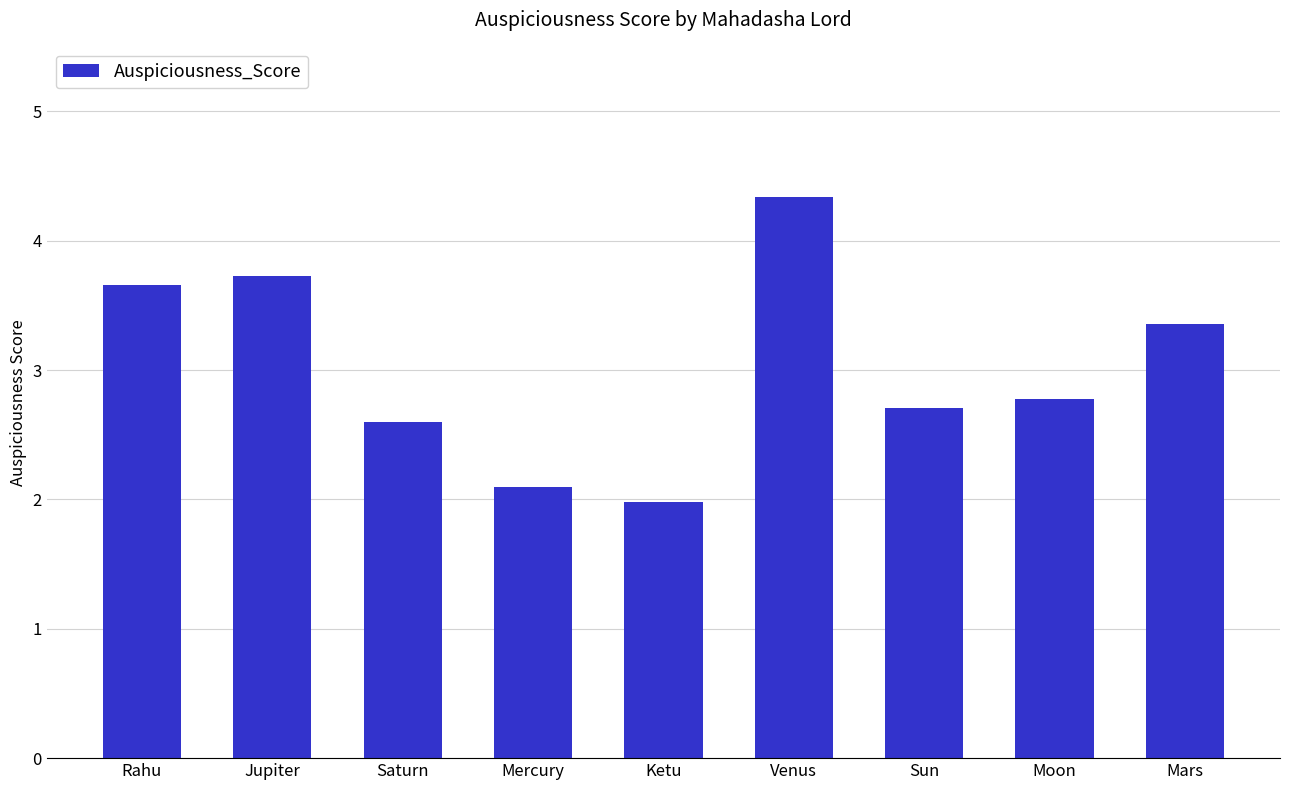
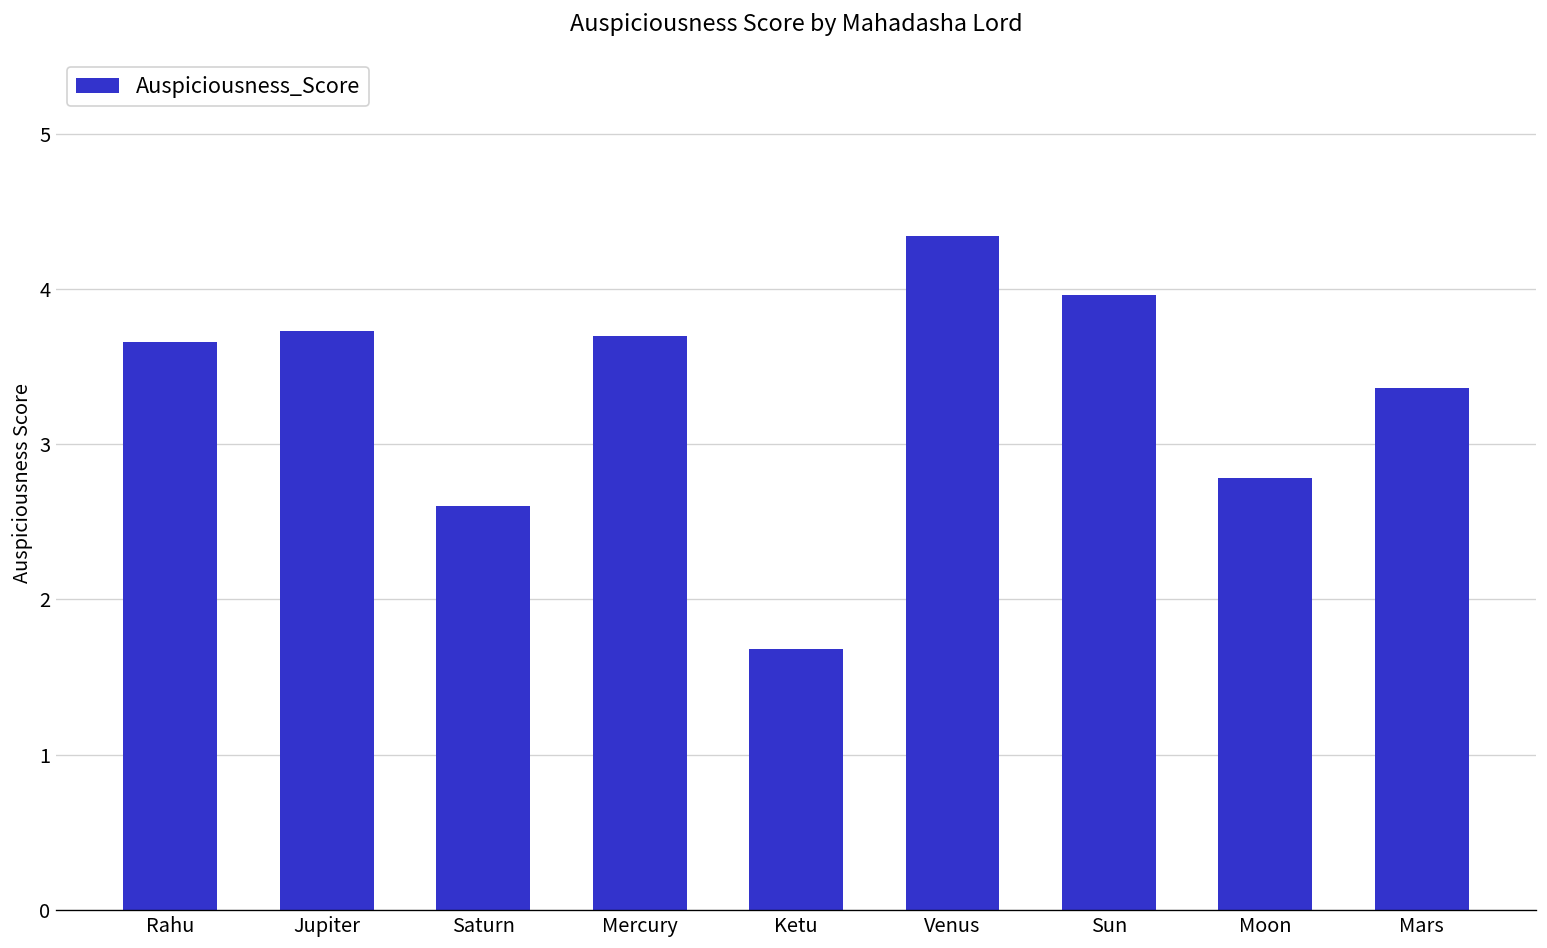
Mercury: 2.1 -> 3.7
Ketu: 1.98 -> 1.68
Sun: 2.71 -> 3.96
